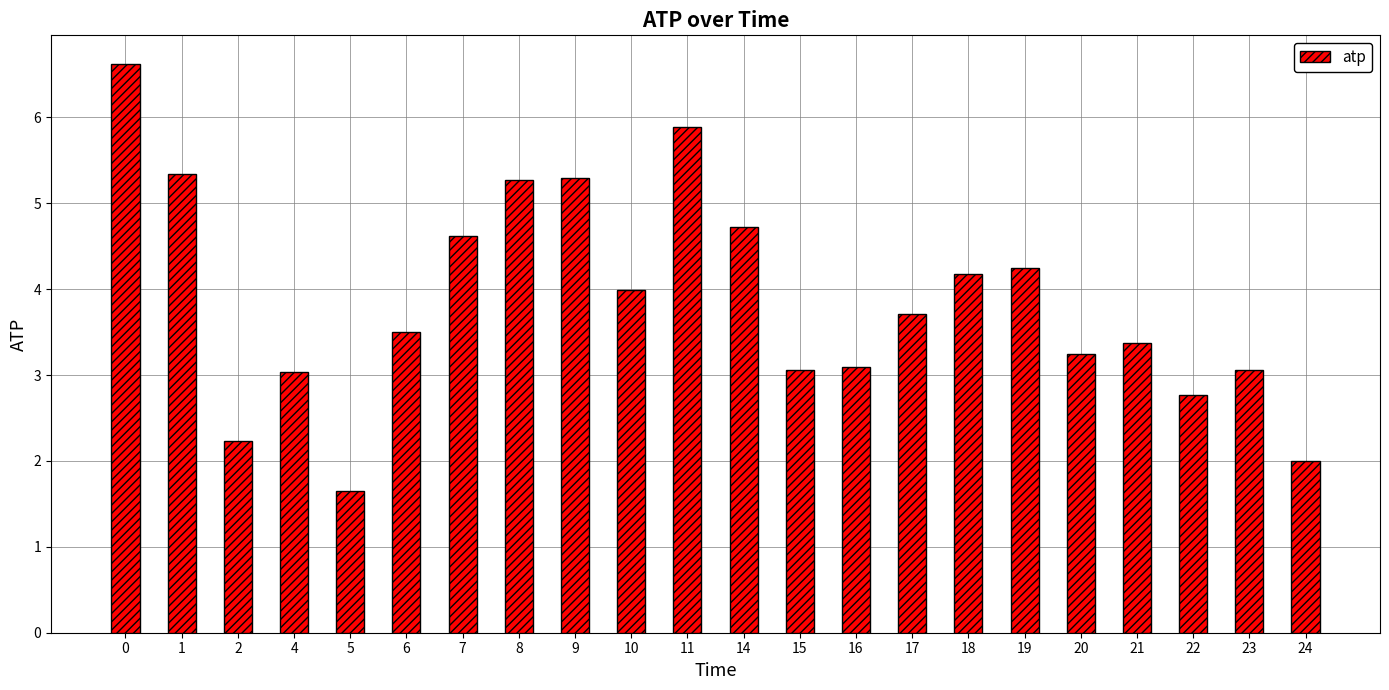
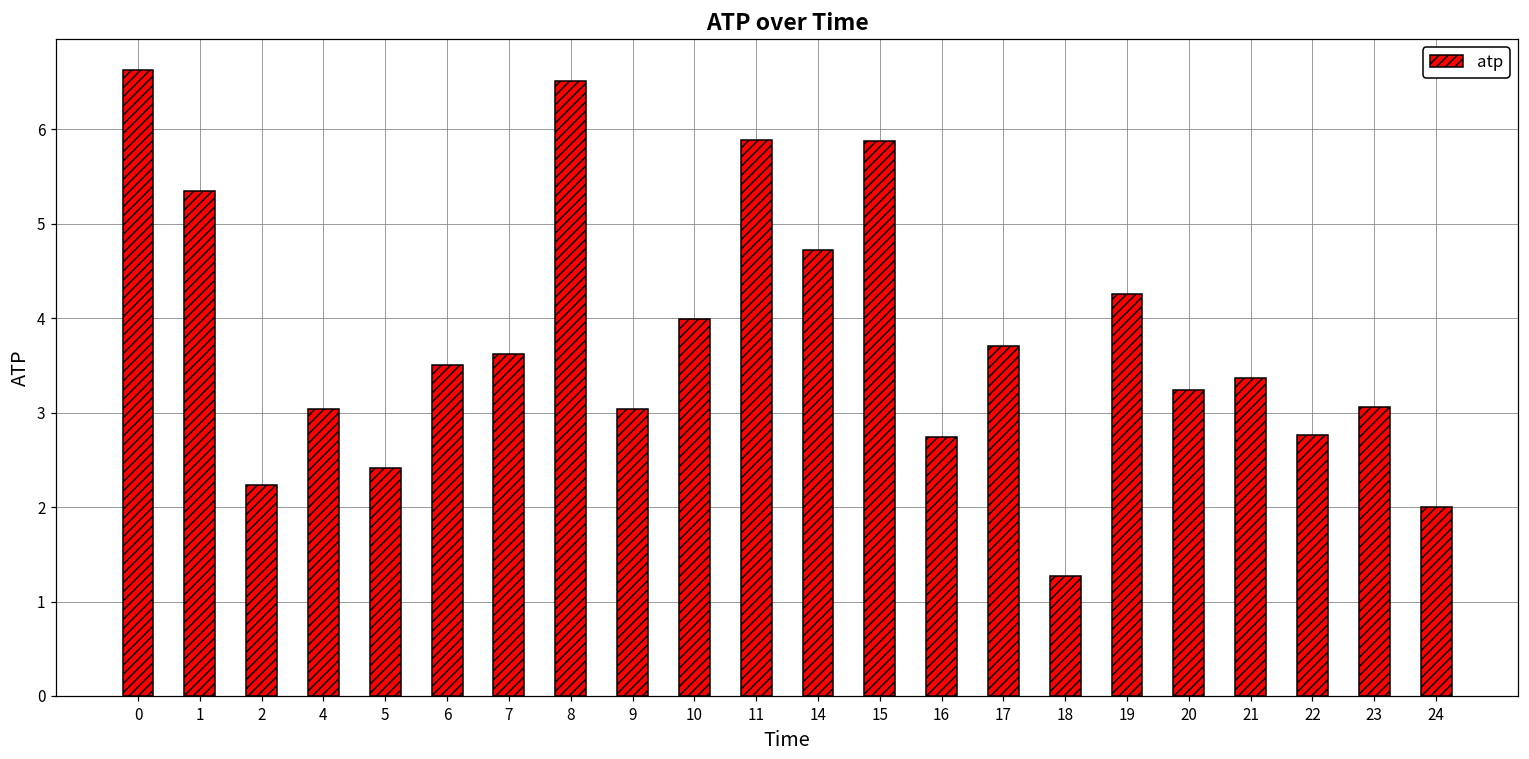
5: 1.7 -> 2.4
7: 4.6 -> 3.6
8: 5.3 -> 6.5
9: 5.3 -> 3.0
15: 3.1 -> 5.9
16: 3.1 -> 2.7
18: 4.2 -> 1.3
